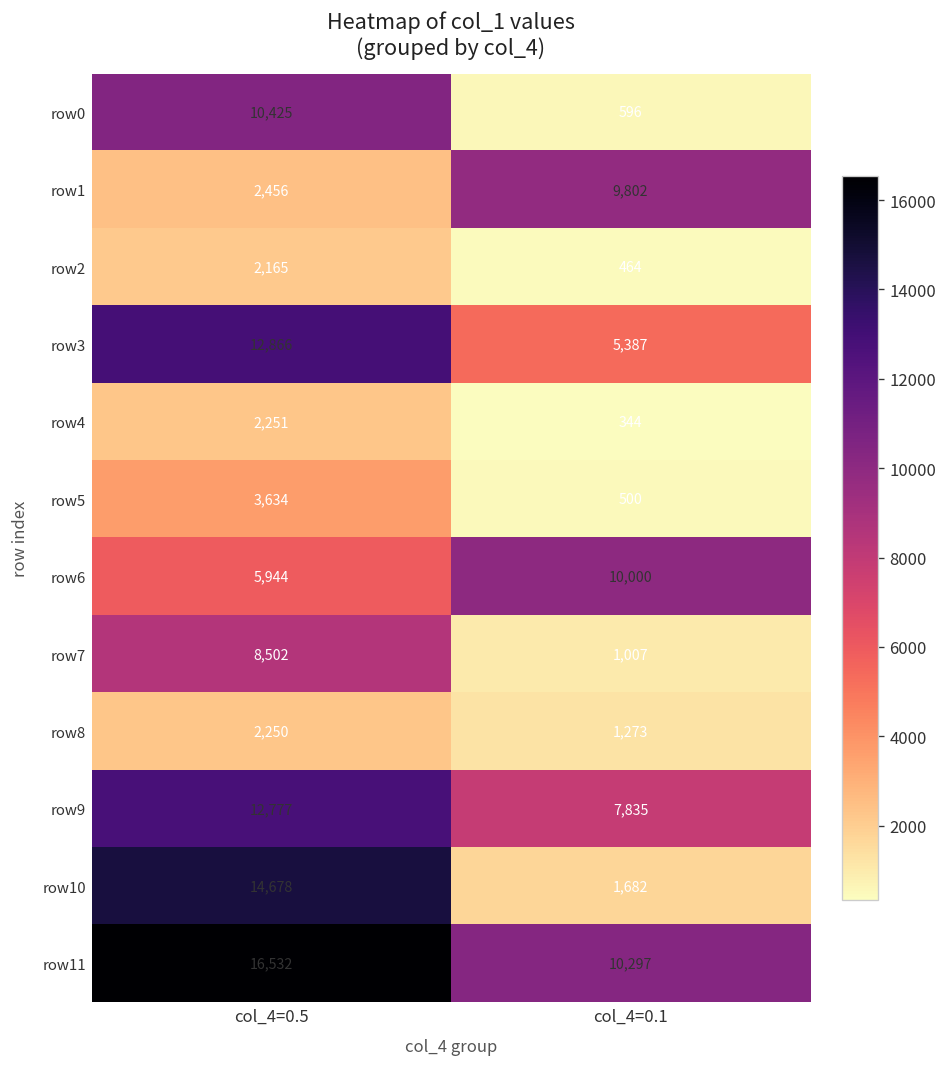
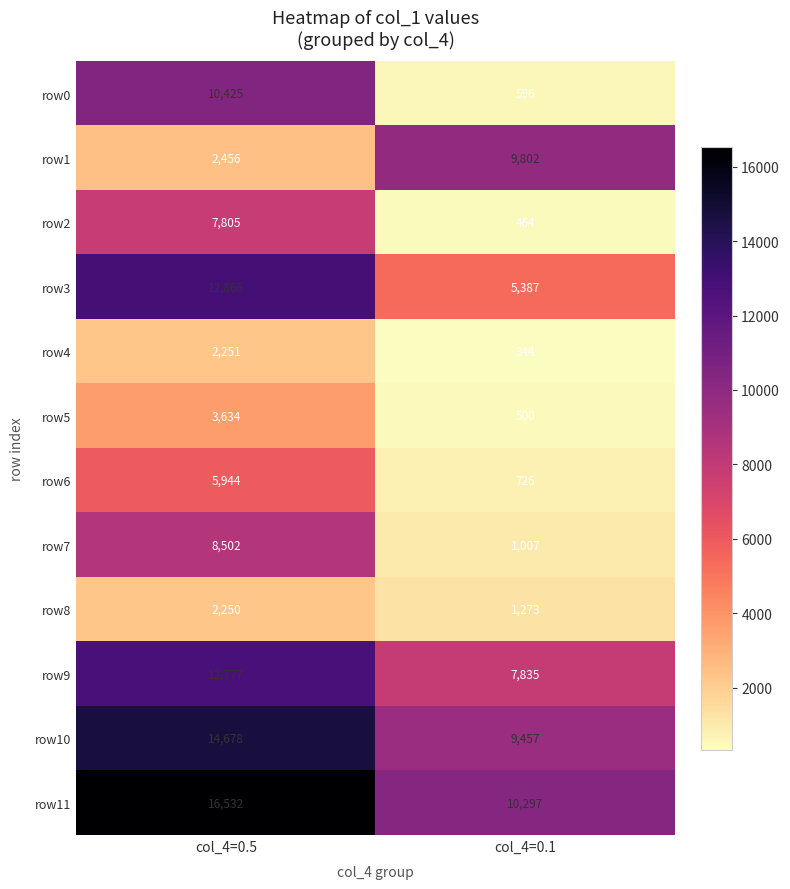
row2, col_4=0.5: 2,165 -> 7,805
row6, col_4=0.1: 10,000 -> 726
row10, col_4=0.1: 1,682 -> 9,457
